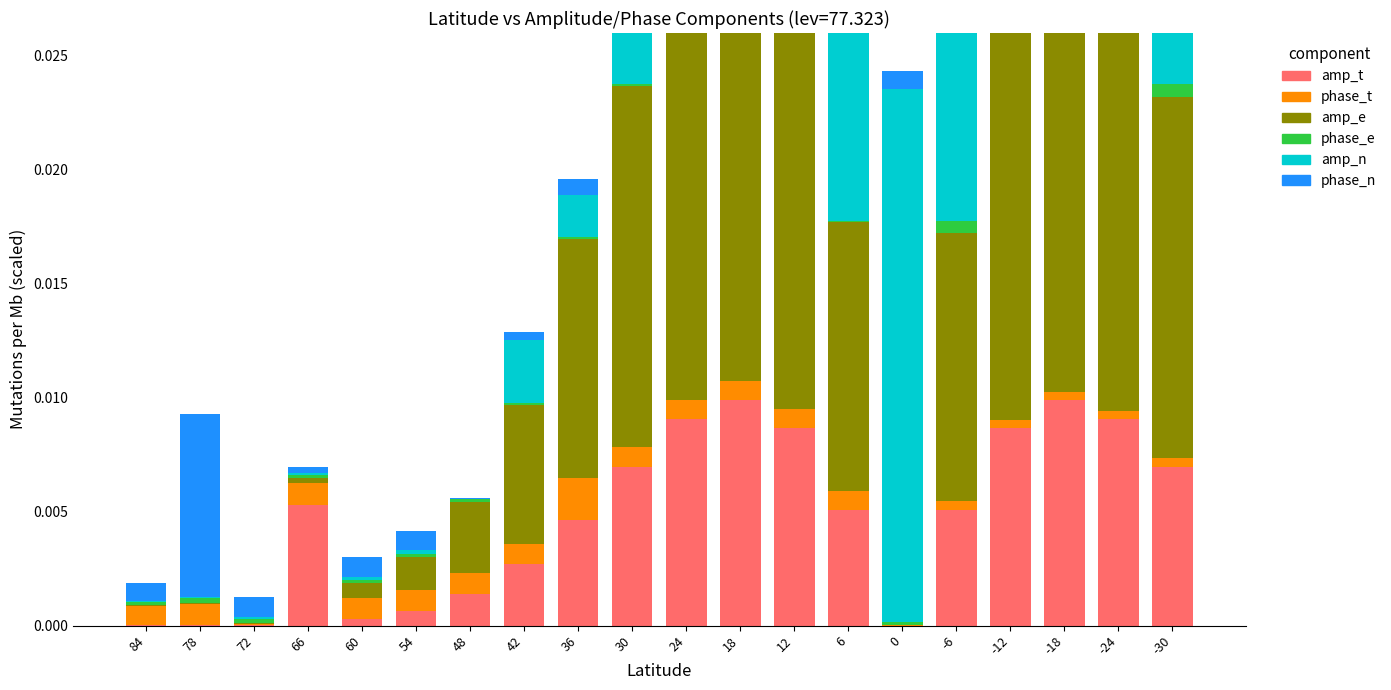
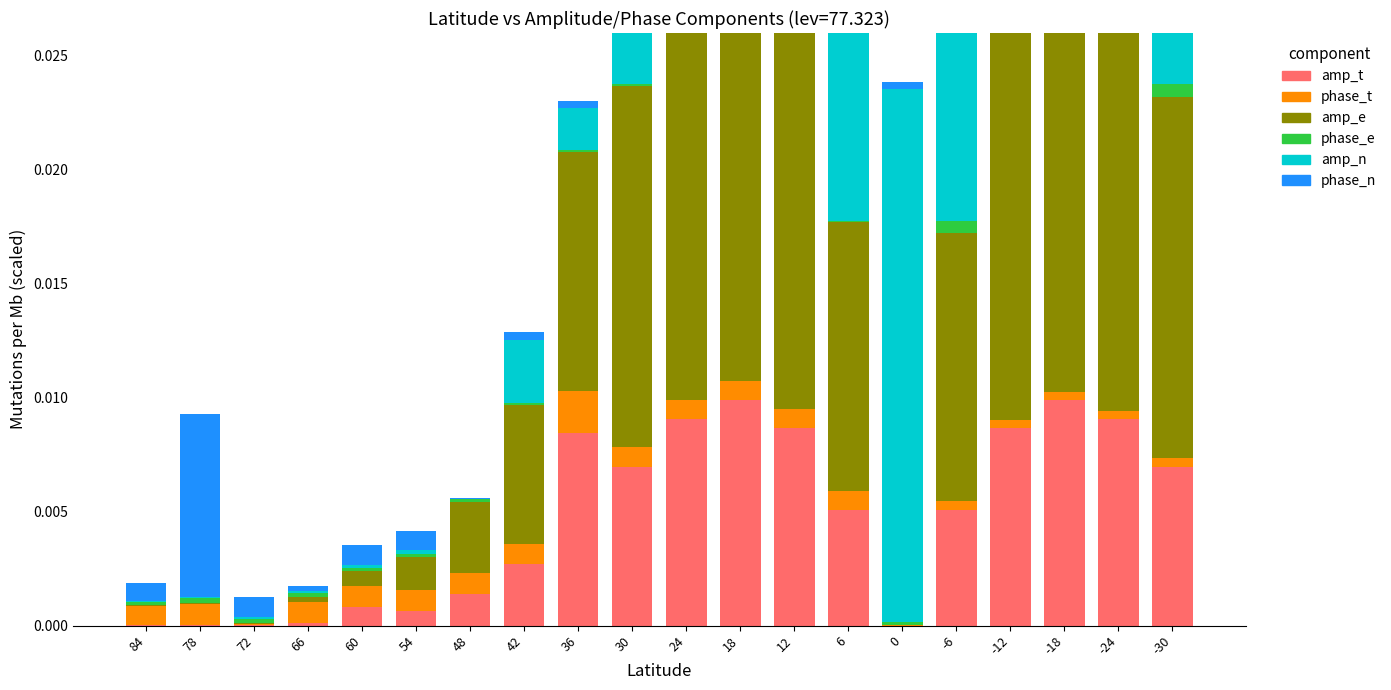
amp_t, 66: 0.0053 -> 0.0001
amp_t, 60: 0.0003 -> 0.0008
amp_t, 36: 0.0046 -> 0.0084
phase_n, 36: 0.0007 -> 0.0003
phase_n, 0: 0.0008 -> 0.0003
